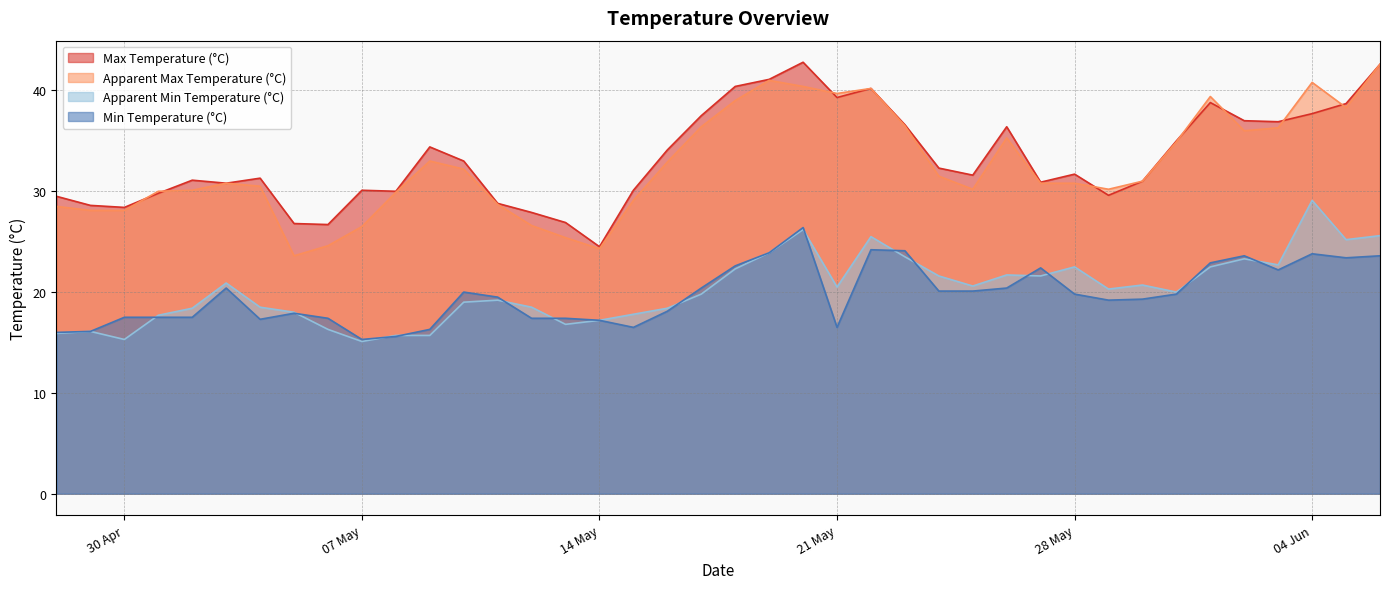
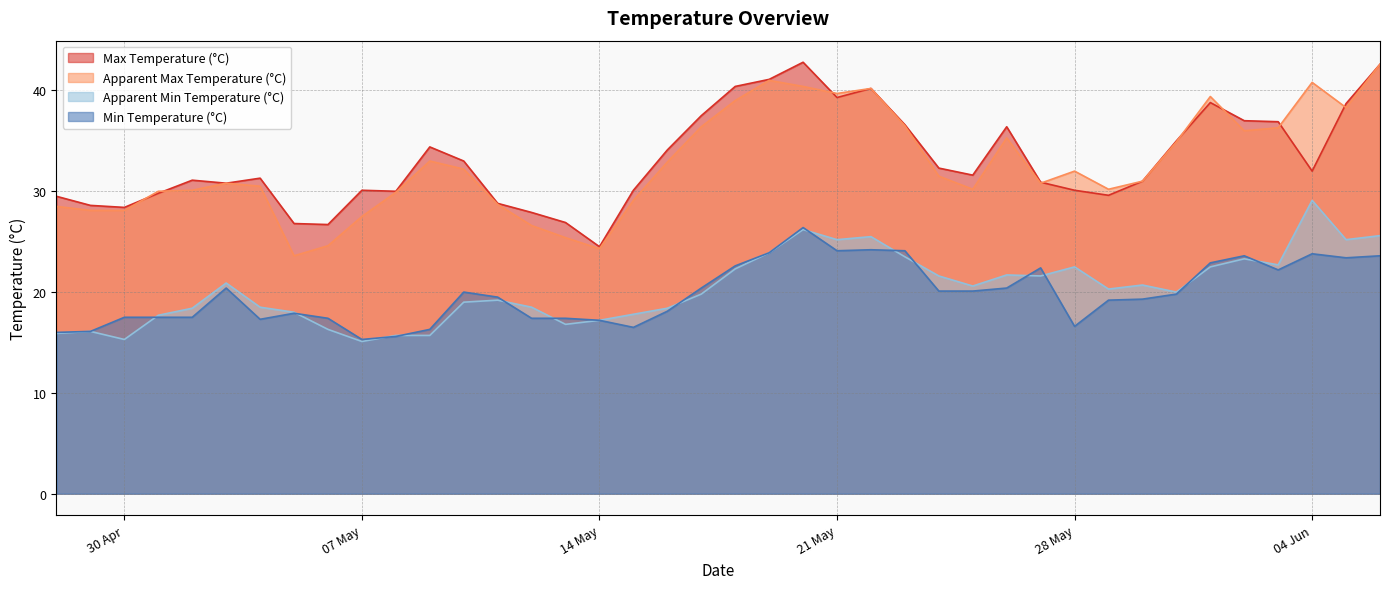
Apparent Max Temperature (°C), 07 May: 26.5 -> 27.5
Apparent Min Temperature (°C), 21 May: 20.5 -> 25.2
Min Temperature (°C), 21 May: 16.5 -> 24.1
Max Temperature (°C), 28 May: 31.7 -> 30.1
Apparent Max Temperature (°C), 28 May: 30.8 -> 32.0
Min Temperature (°C), 28 May: 19.8 -> 16.6
Max Temperature (°C), 04 Jun: 37.7 -> 32.0
